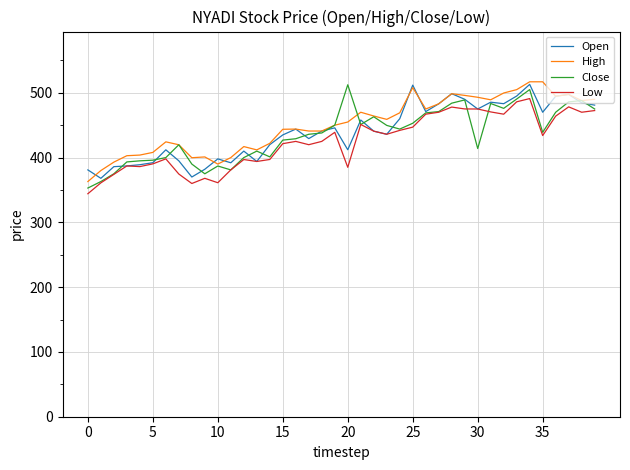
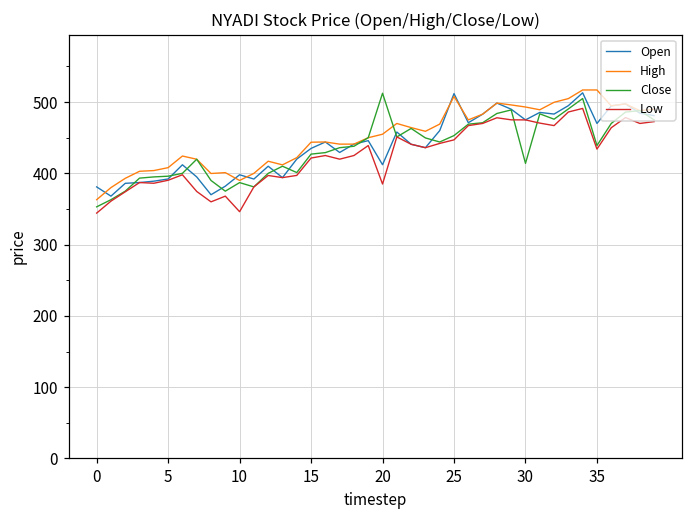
Low, 10: 360 -> 350
